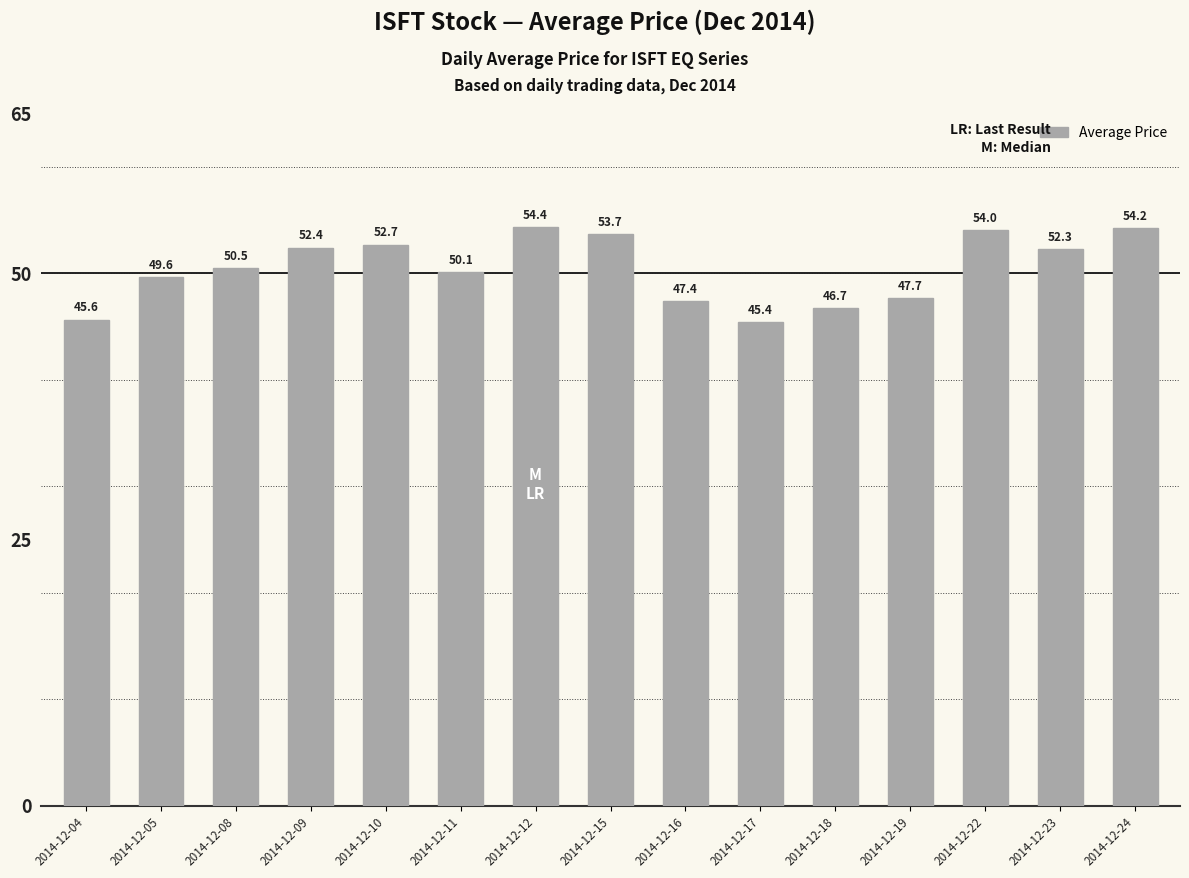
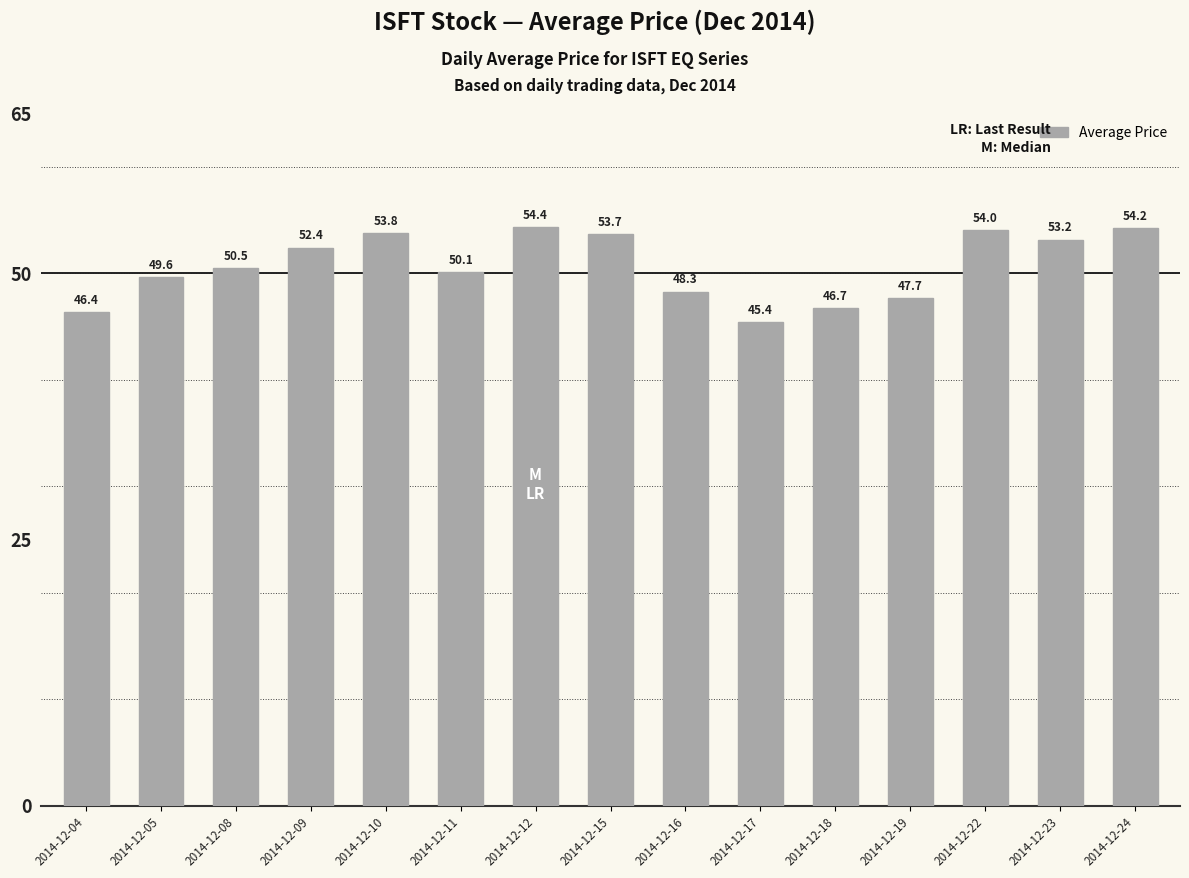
2014-12-04: 45.6 -> 46.4
2014-12-10: 52.7 -> 53.8
2014-12-16: 47.4 -> 48.3
2014-12-23: 52.3 -> 53.2
